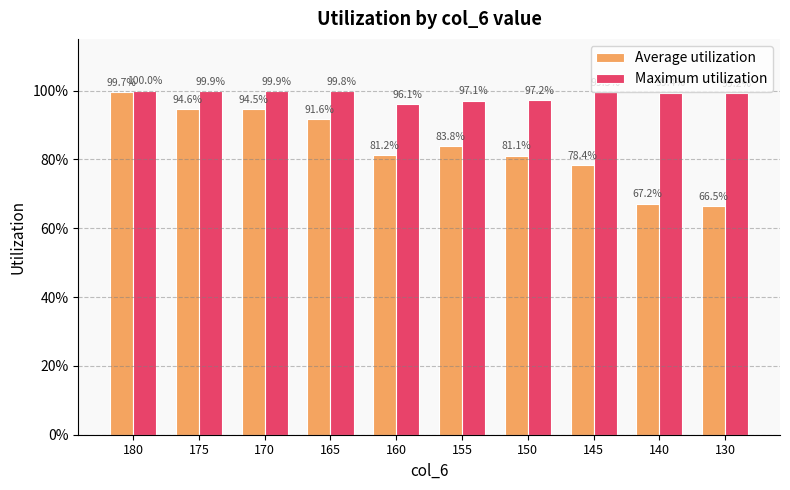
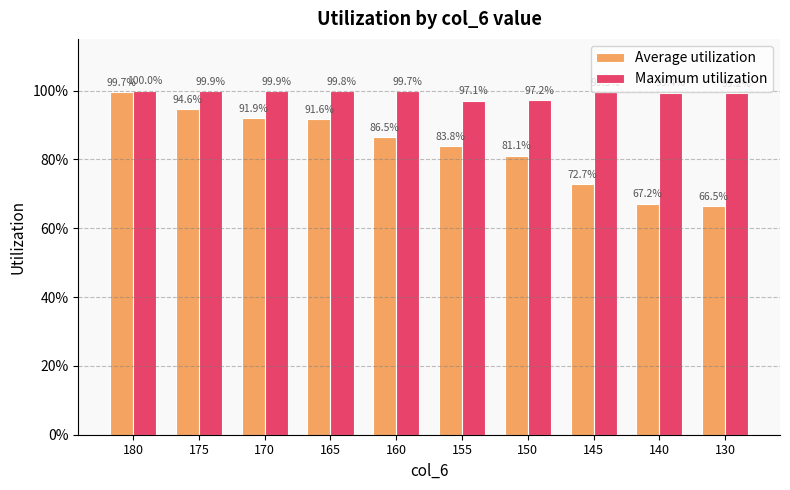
Average utilization, 170: 94.5% -> 91.9%
Average utilization, 160: 81.2% -> 86.5%
Maximum utilization, 160: 96.1% -> 99.7%
Average utilization, 145: 78.4% -> 72.7%
